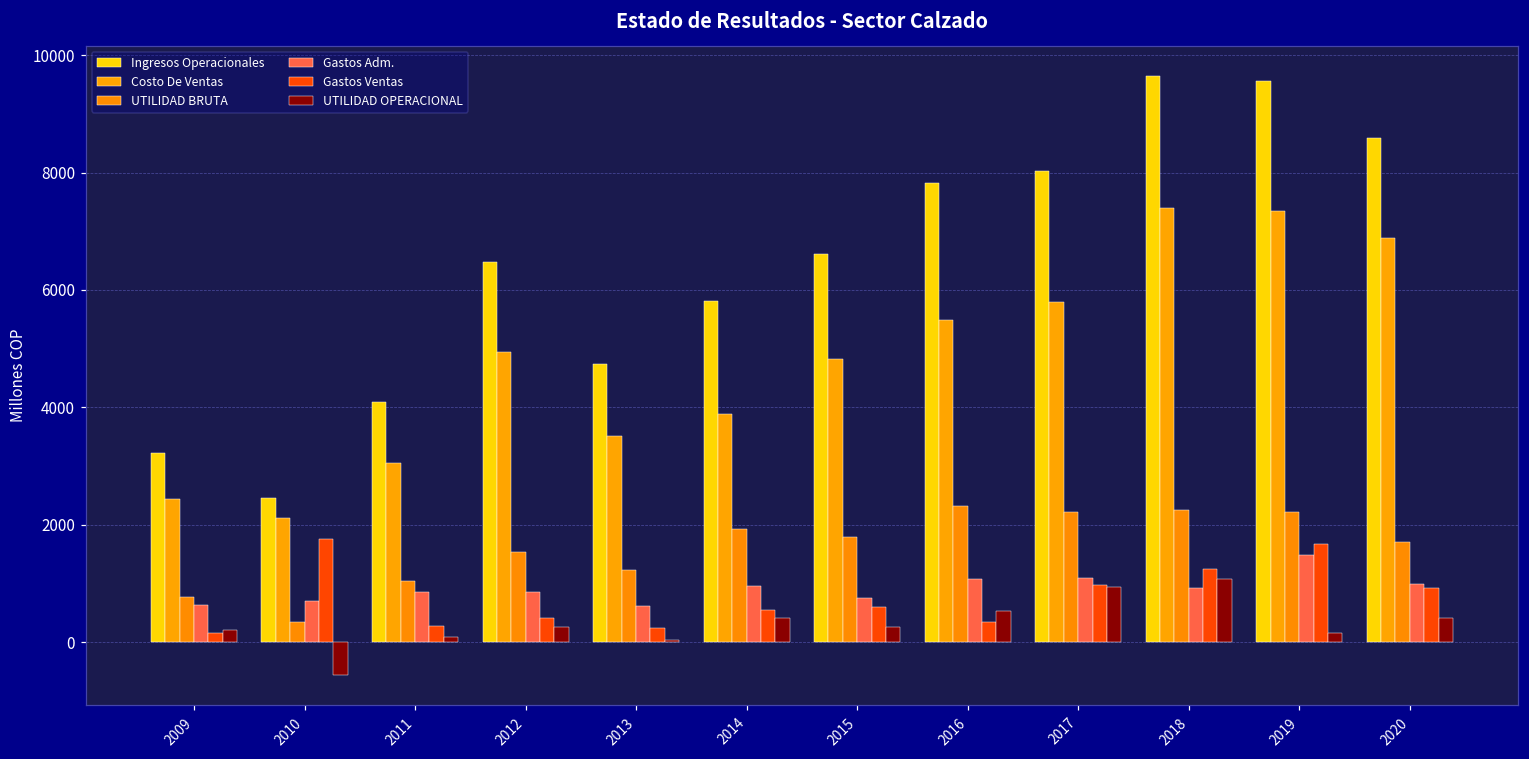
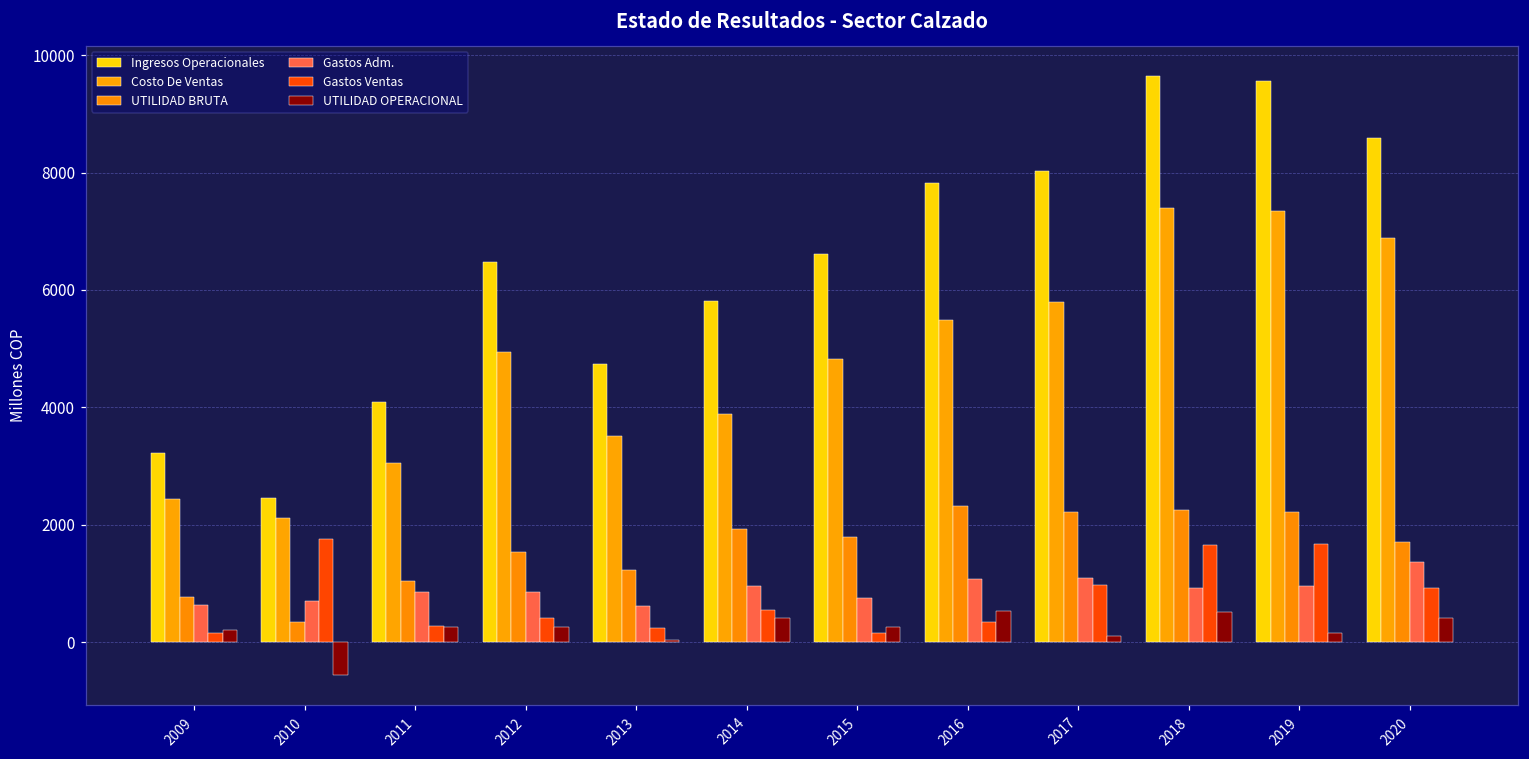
UTILIDAD OPERACIONAL, 2011: 100 -> 300
Gastos Ventas, 2015: 600 -> 200
UTILIDAD OPERACIONAL, 2017: 900 -> 100
Gastos Ventas, 2018: 1200 -> 1600
UTILIDAD OPERACIONAL, 2018: 1100 -> 500
Gastos Adm., 2019: 1500 -> 1000
Gastos Adm., 2020: 1000 -> 1400
